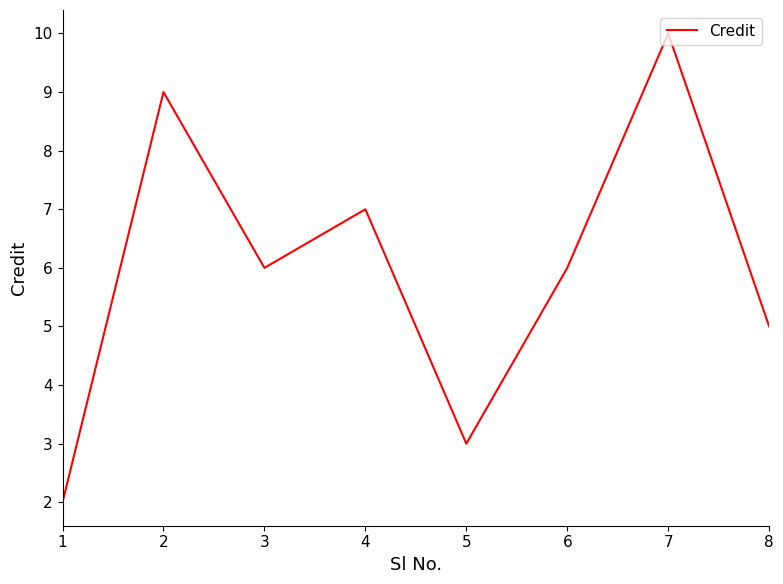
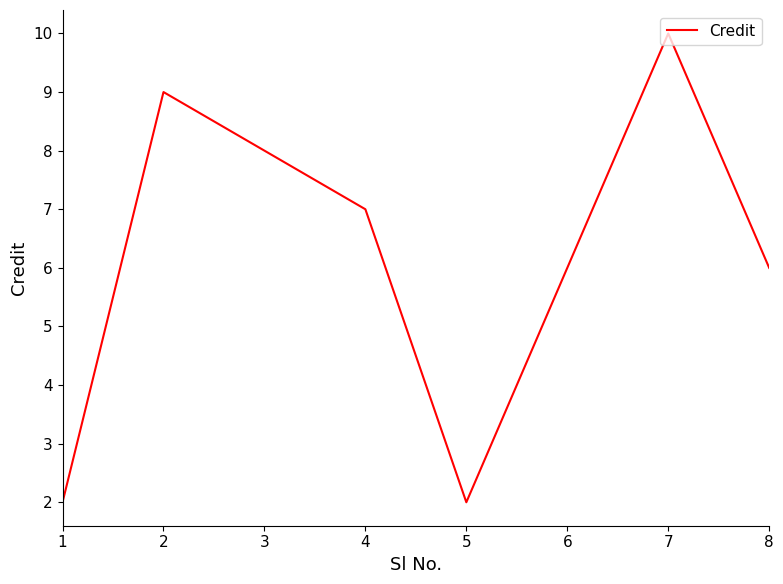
3: 6 -> 8
5: 3 -> 2
8: 5 -> 6
